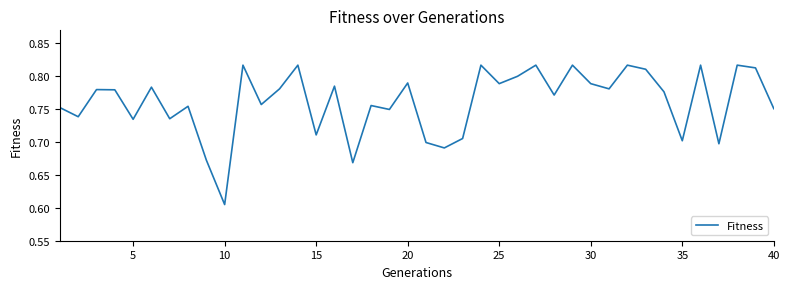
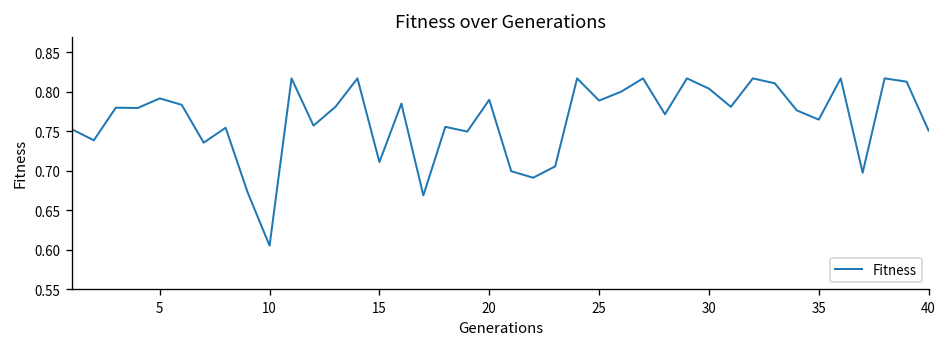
5: 0.73 -> 0.79
30: 0.79 -> 0.80
35: 0.70 -> 0.76
